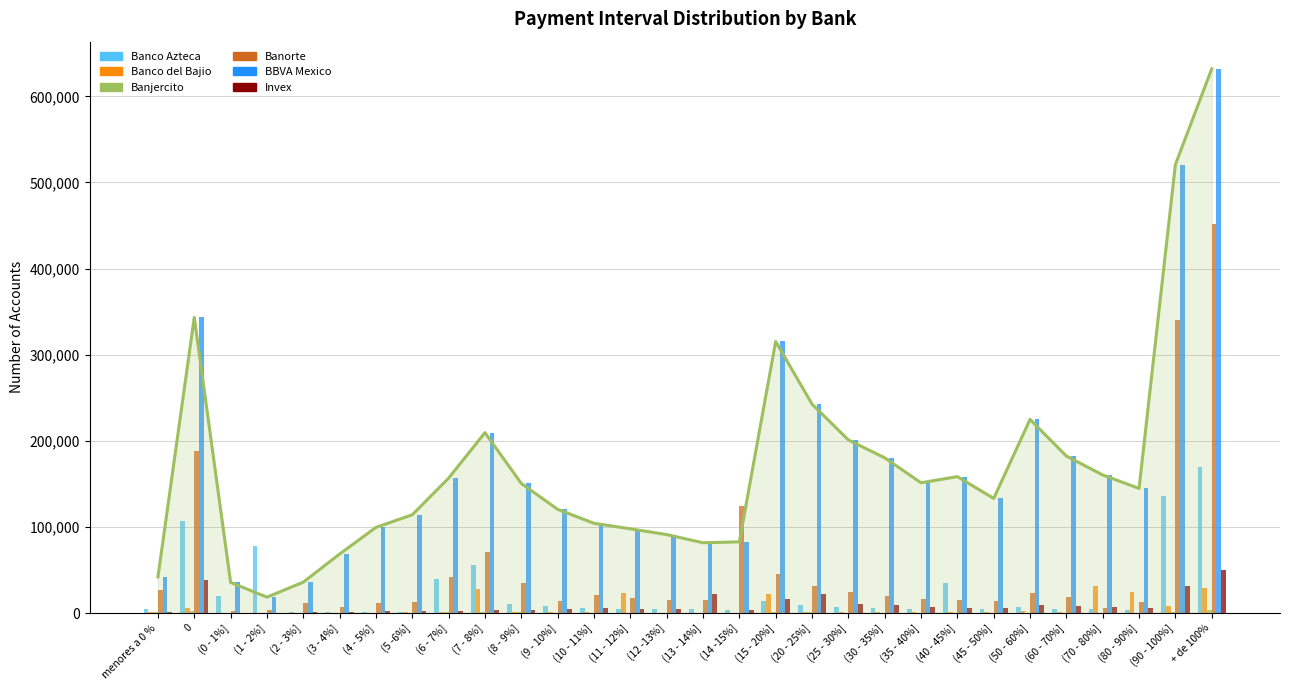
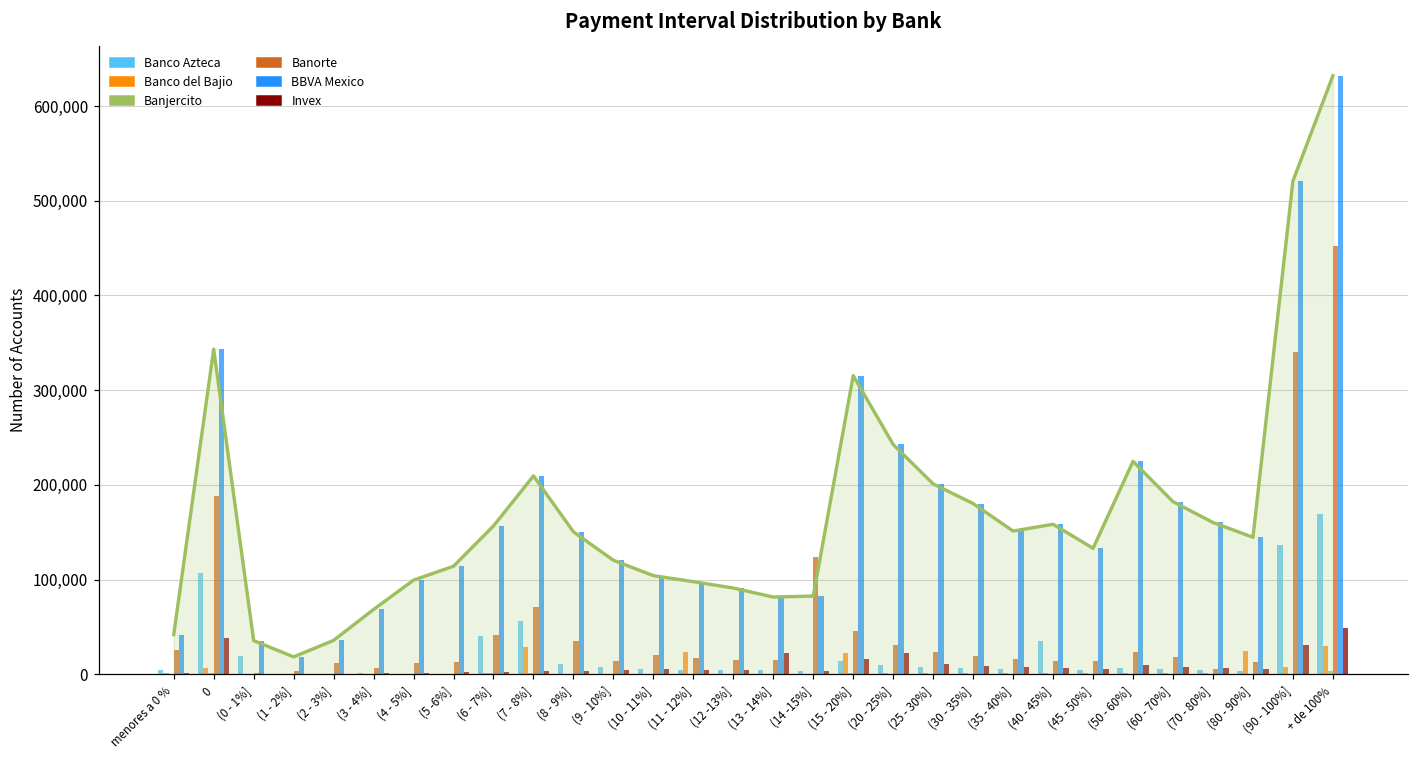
Banco Azteca, (1 - 2%]: 80,000 -> 0
Banco del Bajio, (70 - 80%]: 30,000 -> 0
